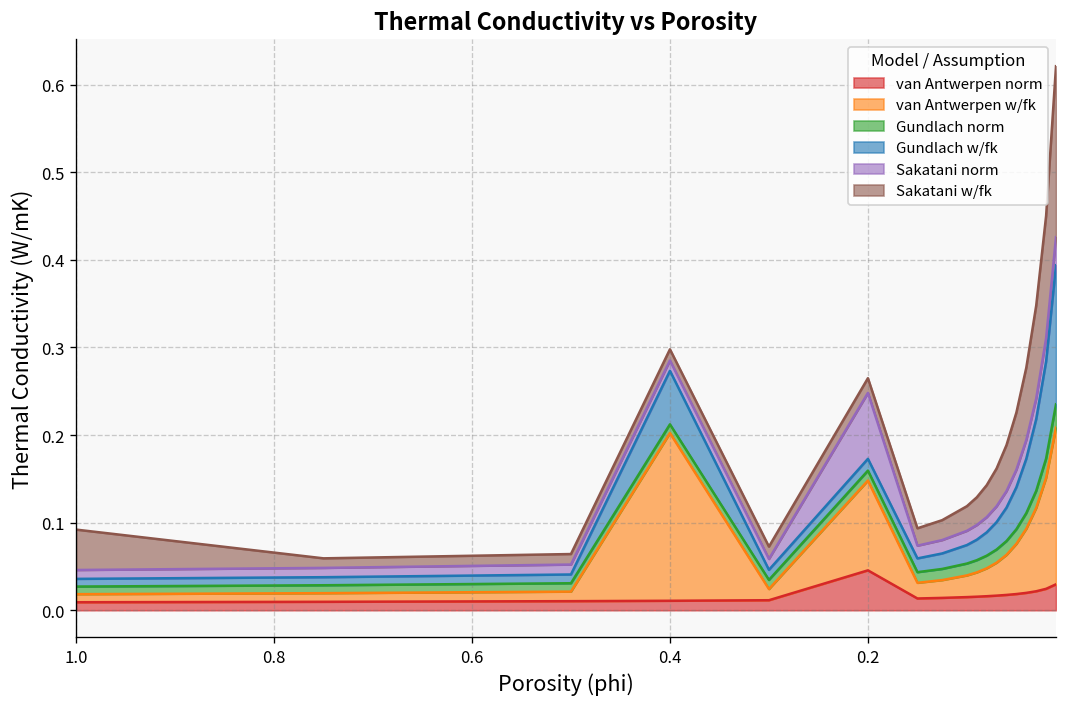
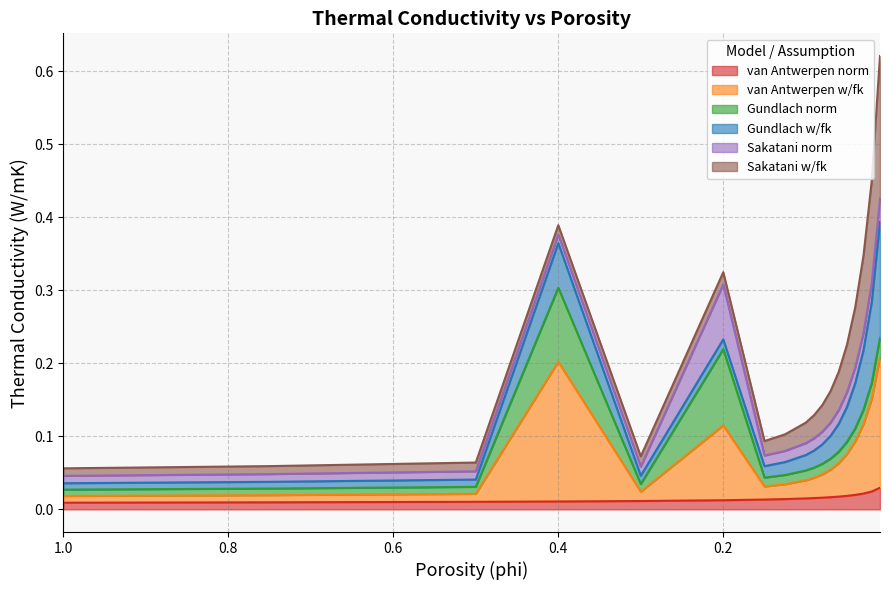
Sakatani w/fk, 1.0: 0.05 -> 0.01
Gundlach norm, 0.4: 0.01 -> 0.10
van Antwerpen norm, 0.2: 0.05 -> 0.01
Gundlach norm, 0.2: 0.01 -> 0.10
